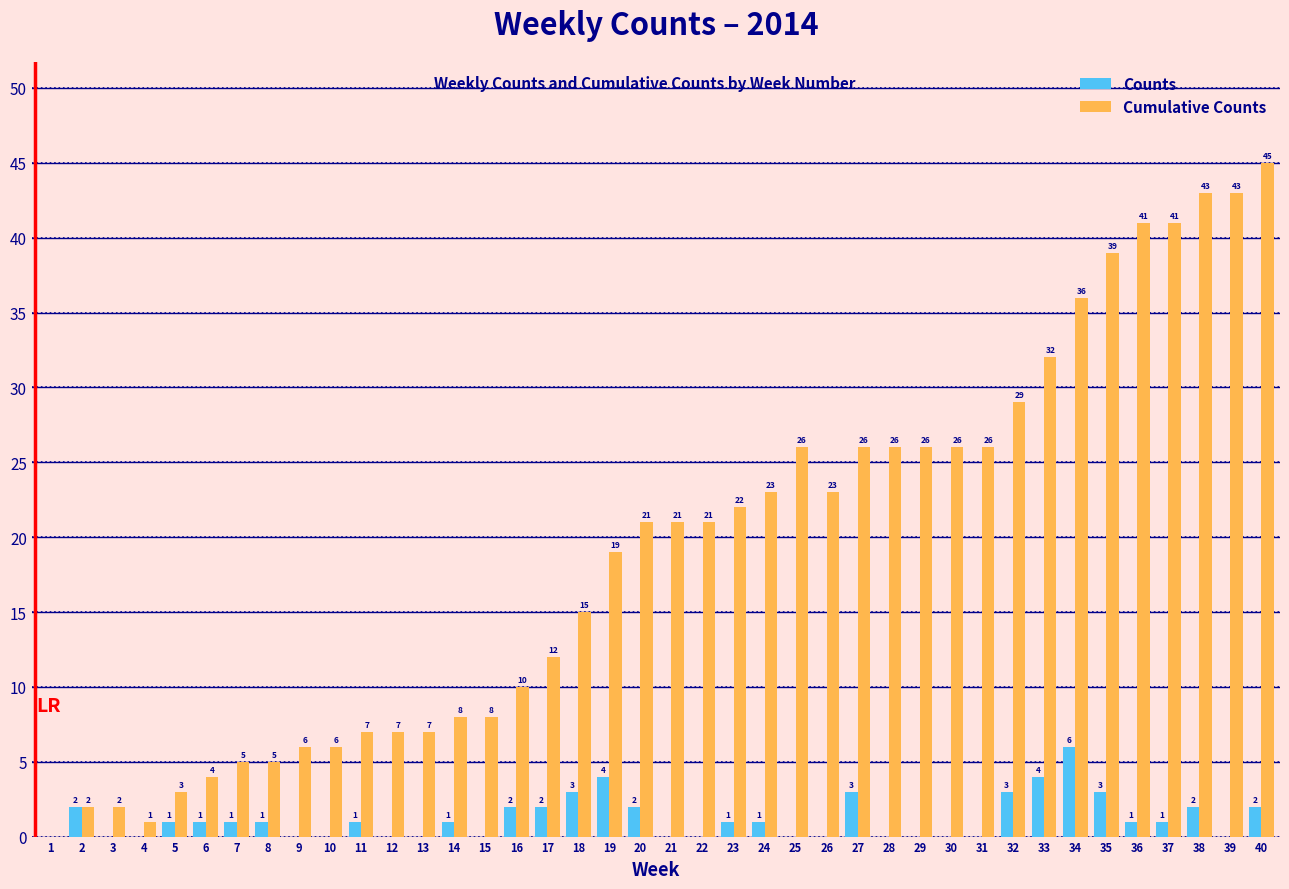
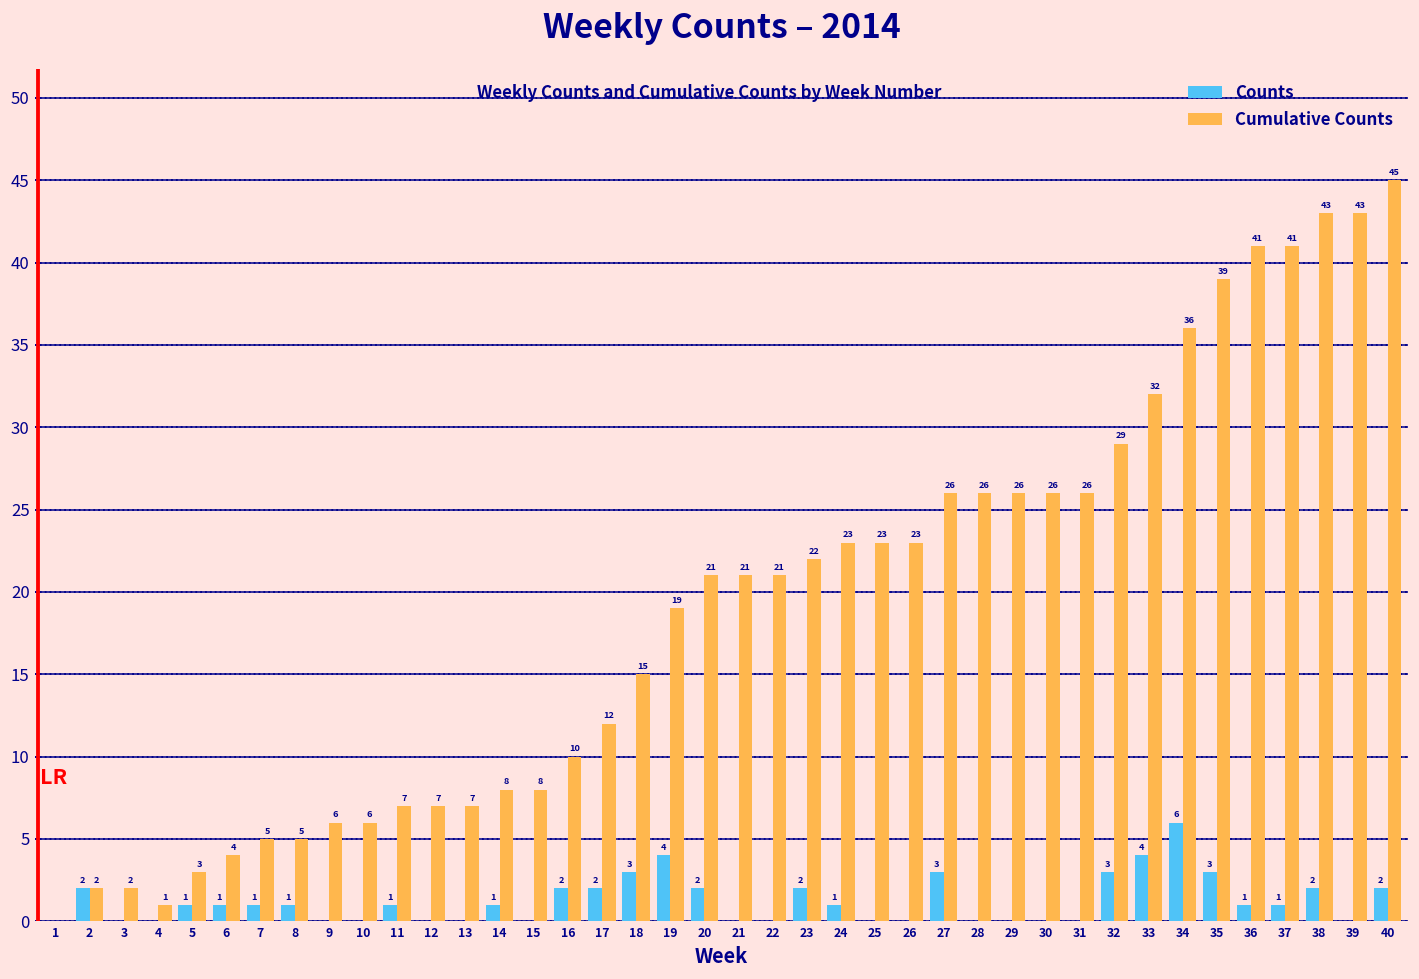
Counts, 23: 1 -> 2
Cumulative Counts, 25: 26 -> 23
